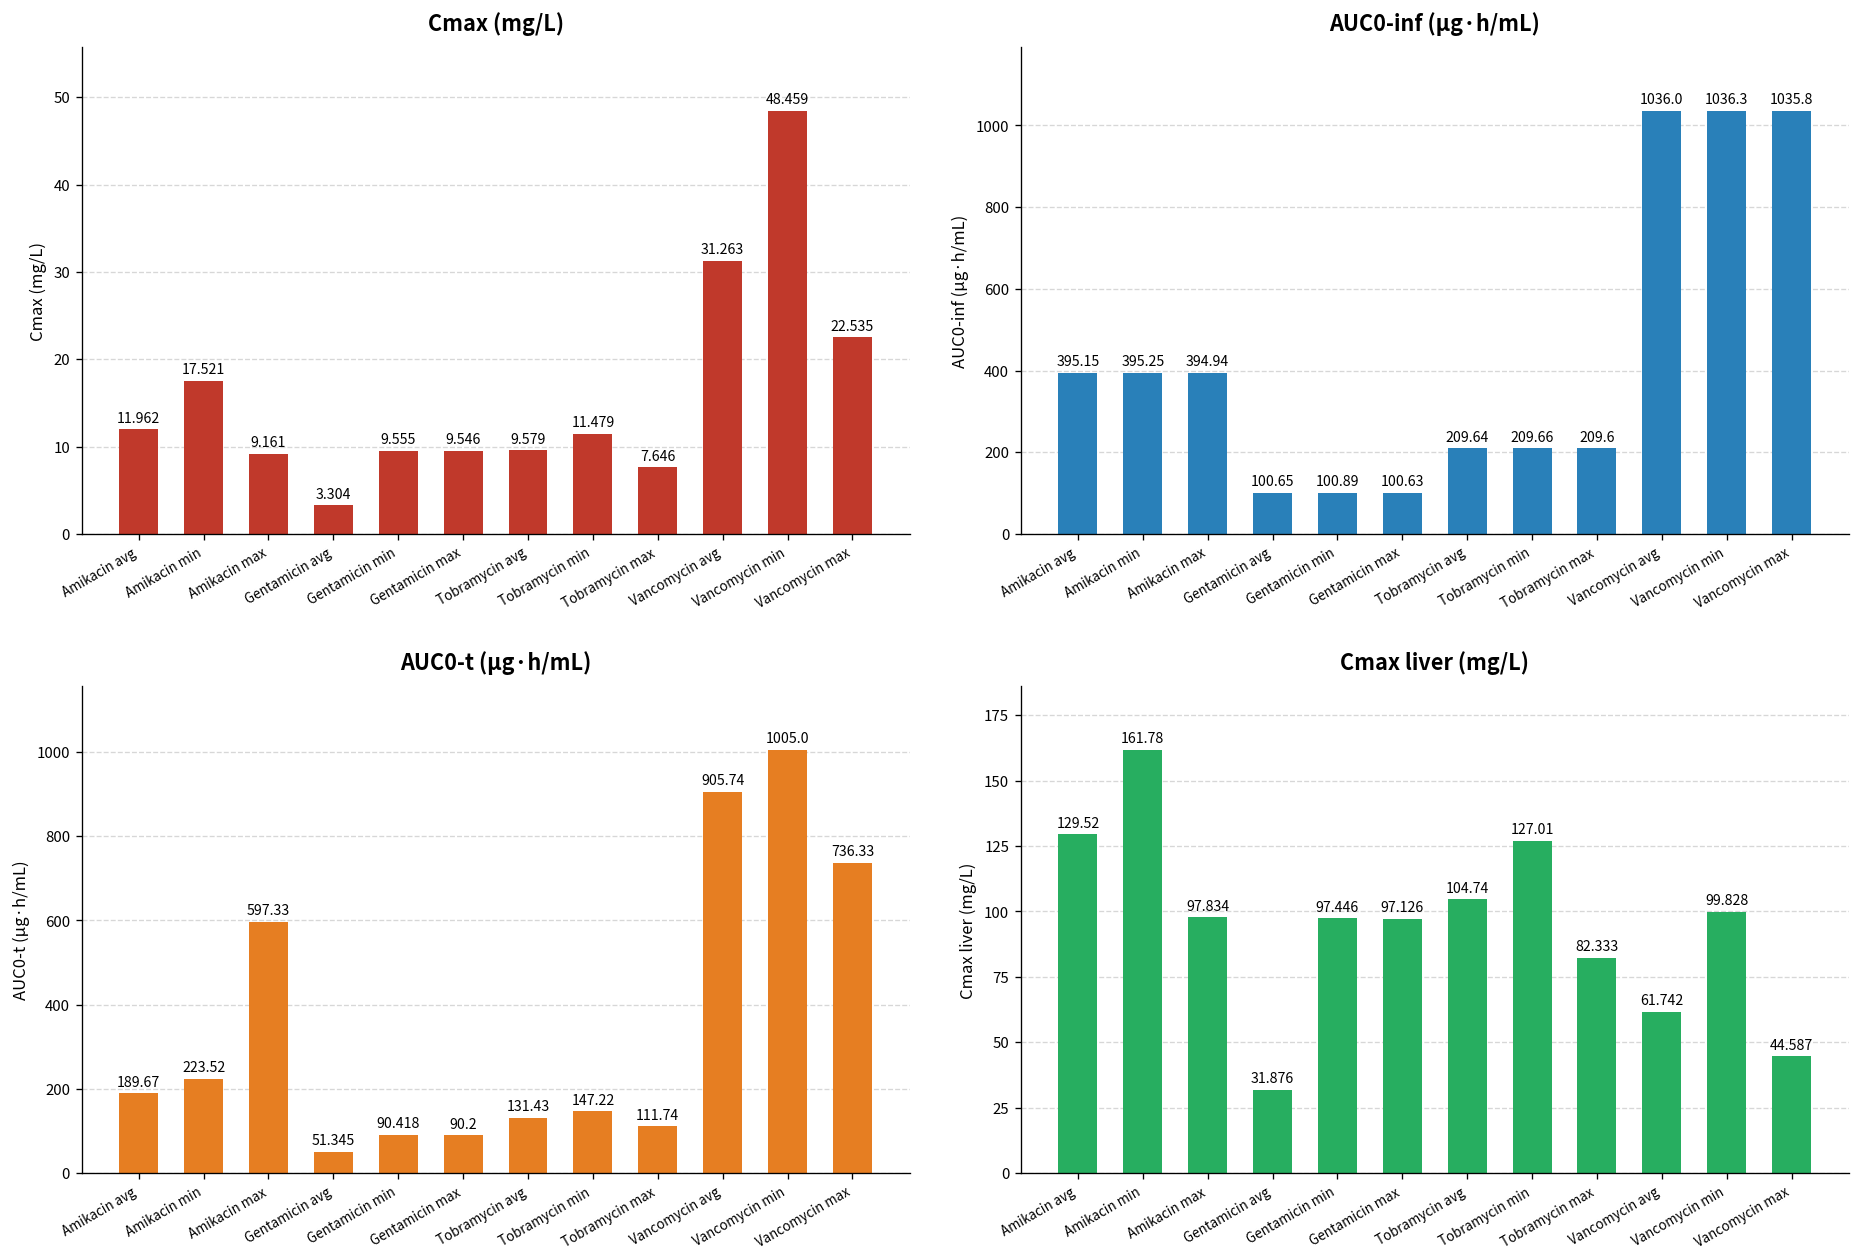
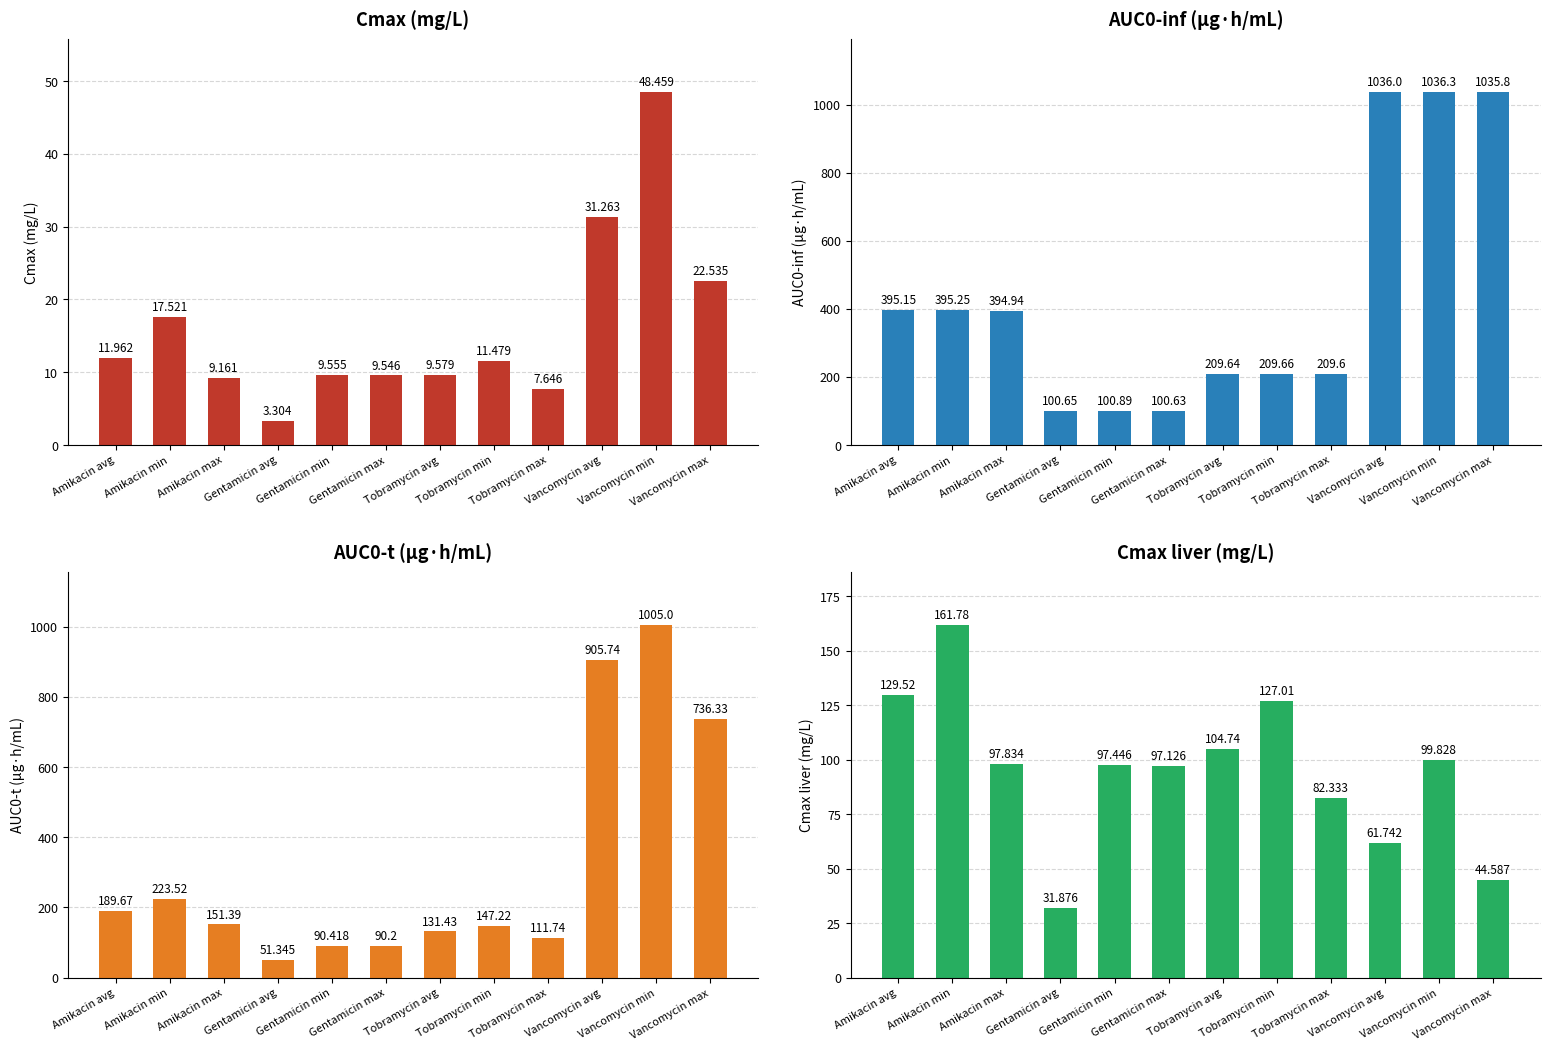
AUC0-t (µg·h/mL), Amikacin max: 597.33 -> 151.39
